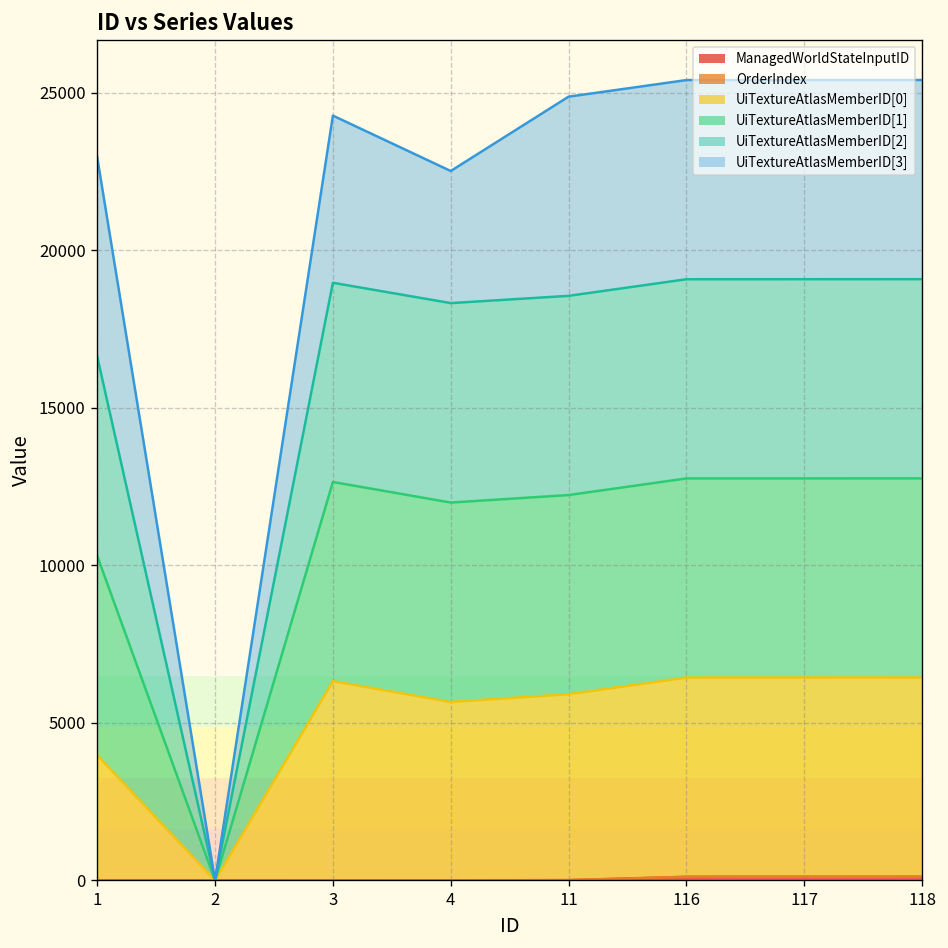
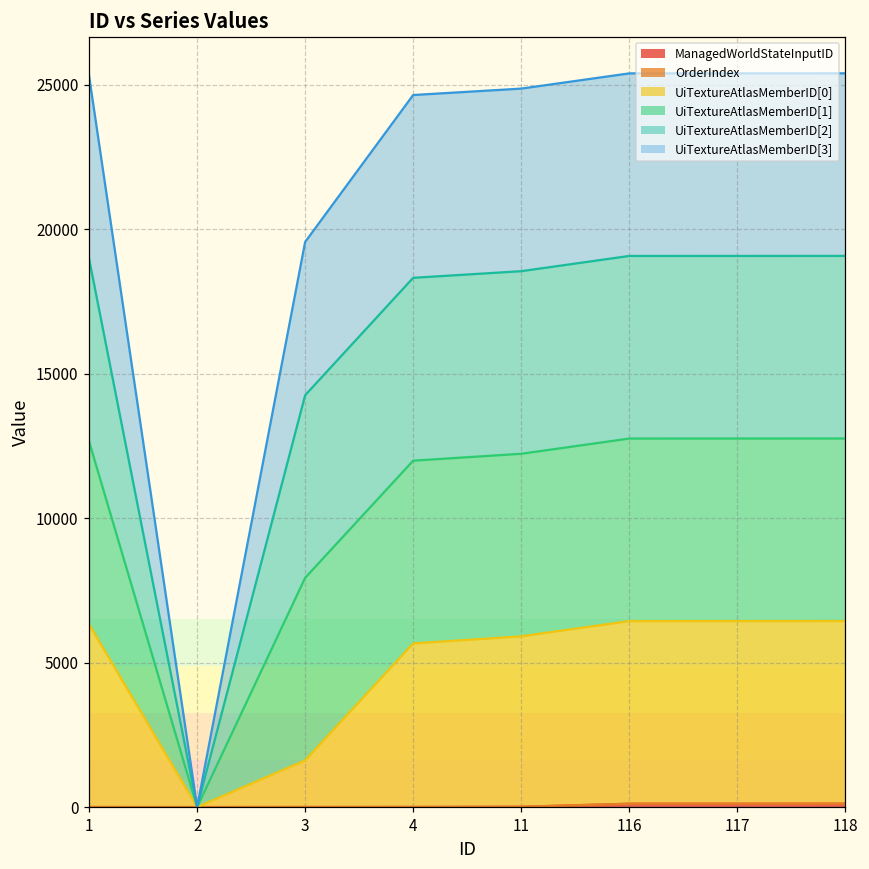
UiTextureAtlasMemberID[0], 1: 4000 -> 6300
UiTextureAtlasMemberID[0], 3: 6300 -> 1600
UiTextureAtlasMemberID[3], 4: 4200 -> 6300
